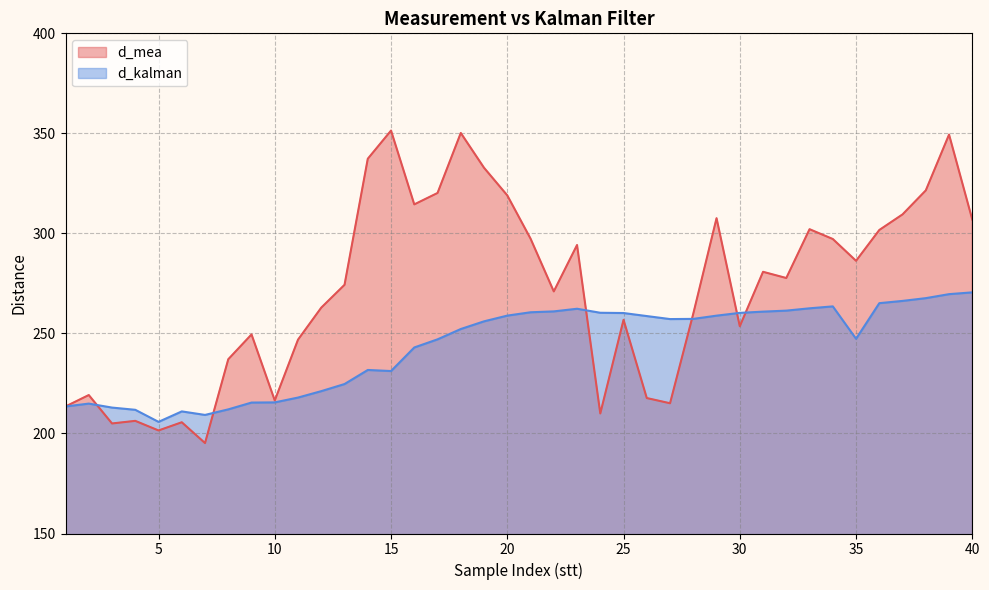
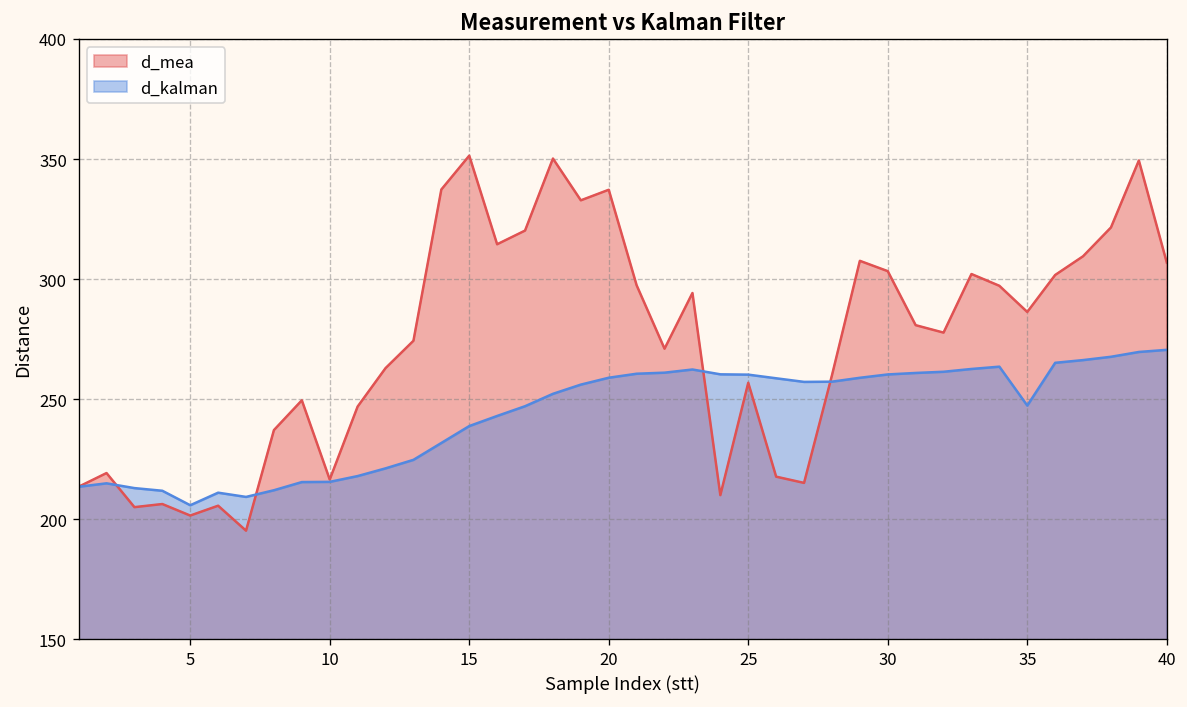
d_kalman, 15: 231 -> 239
d_mea, 20: 319 -> 337
d_mea, 30: 254 -> 303
